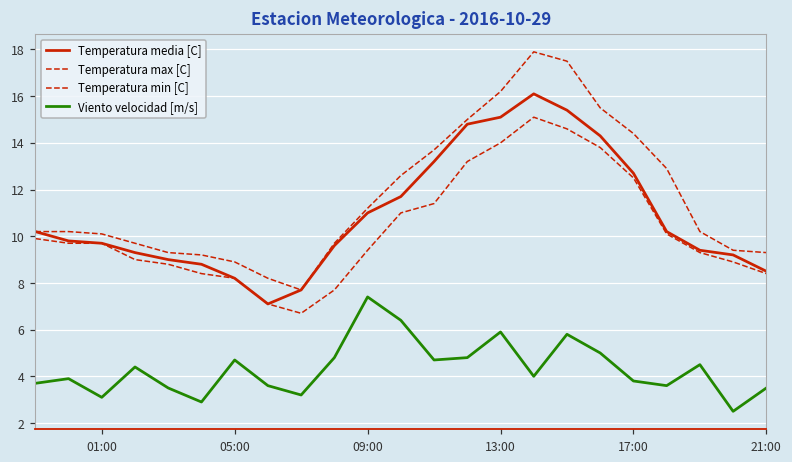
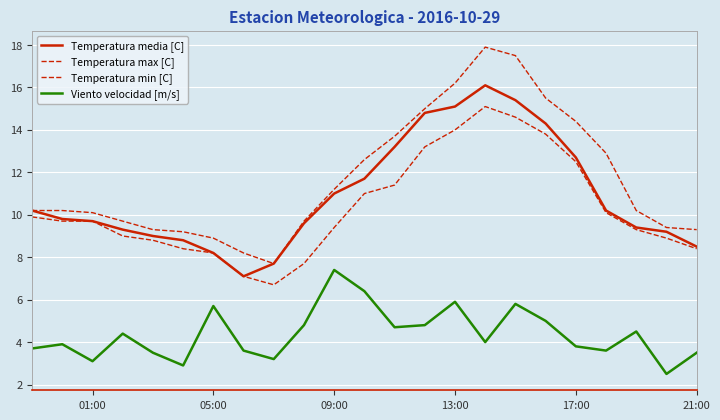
Viento velocidad [m/s], 05:00: 4.7 -> 5.7
